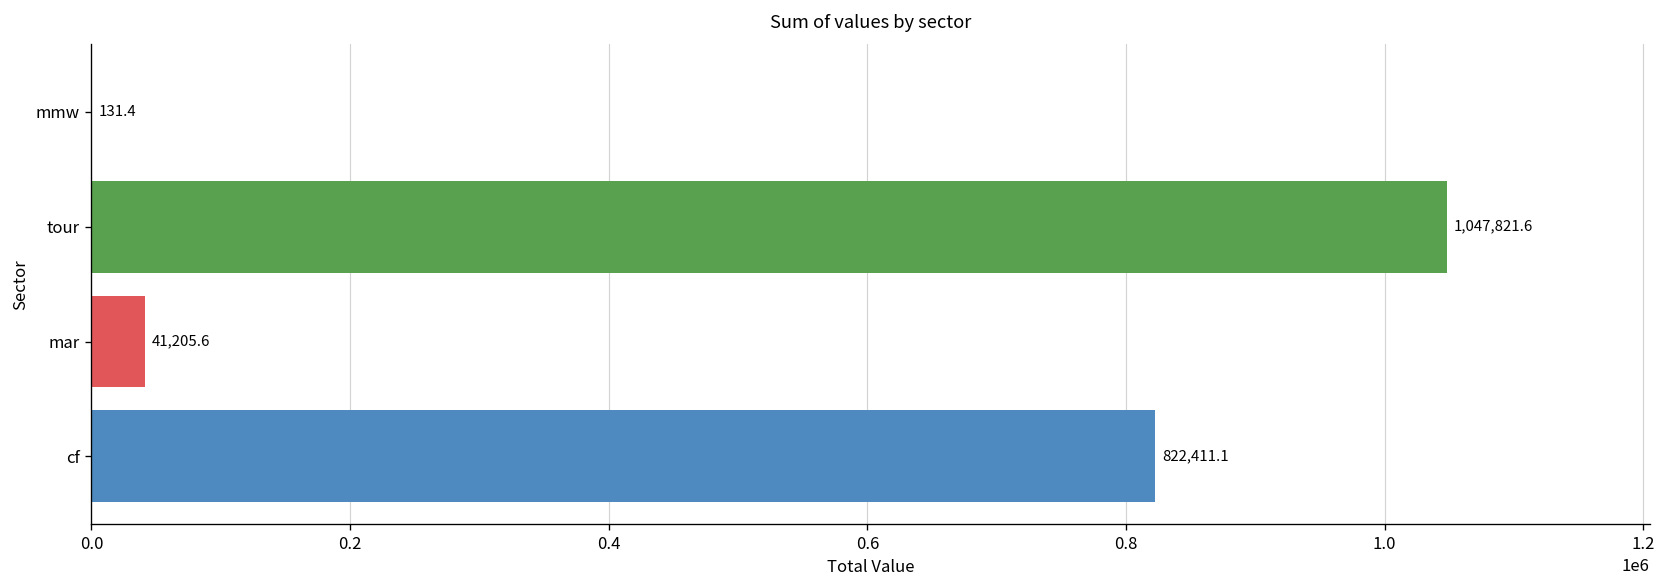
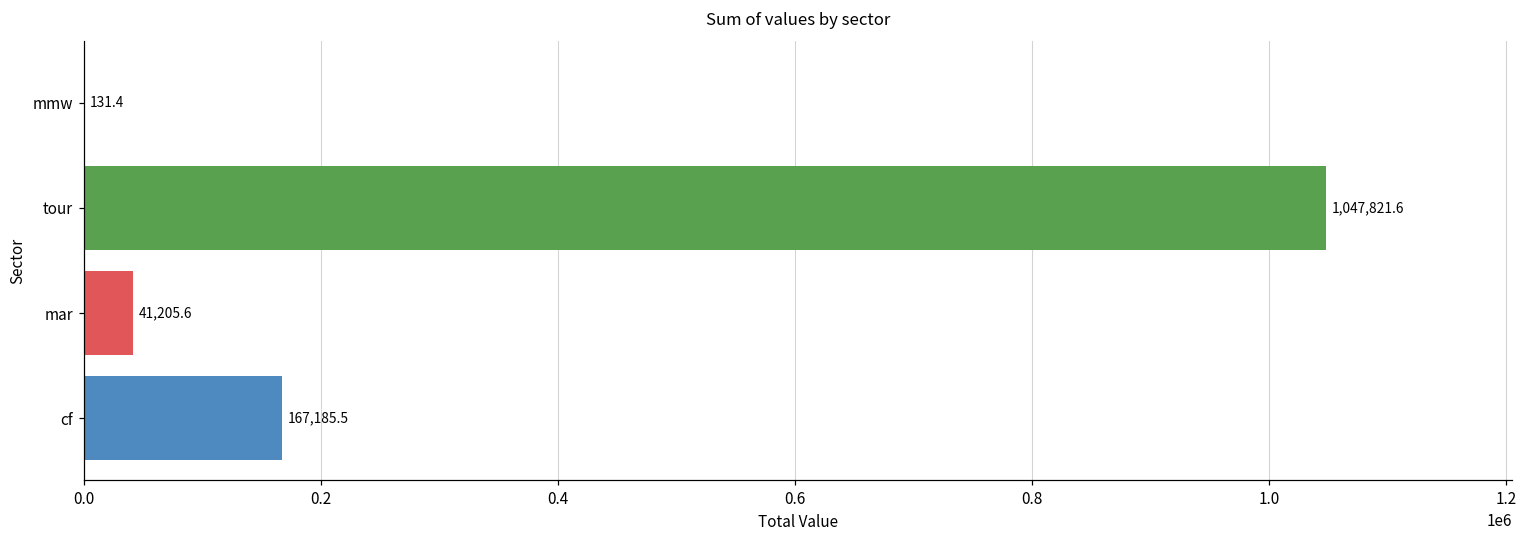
cf: 822,411.1 -> 167,185.5
